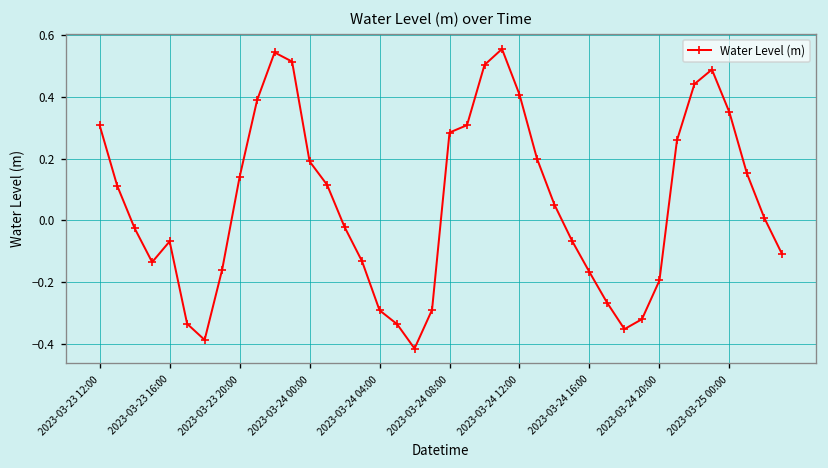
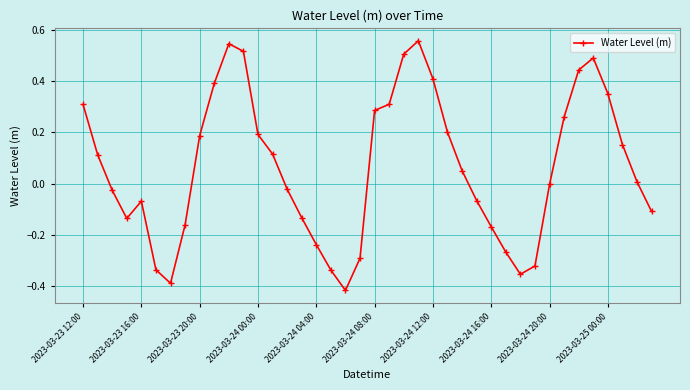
2023-03-23 20:00: 0.14 -> 0.19
2023-03-24 04:00: -0.29 -> -0.24
2023-03-24 20:00: -0.20 -> 0.00
